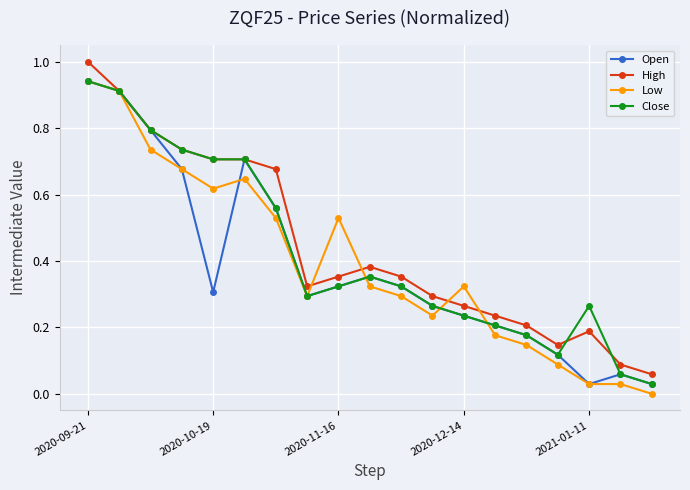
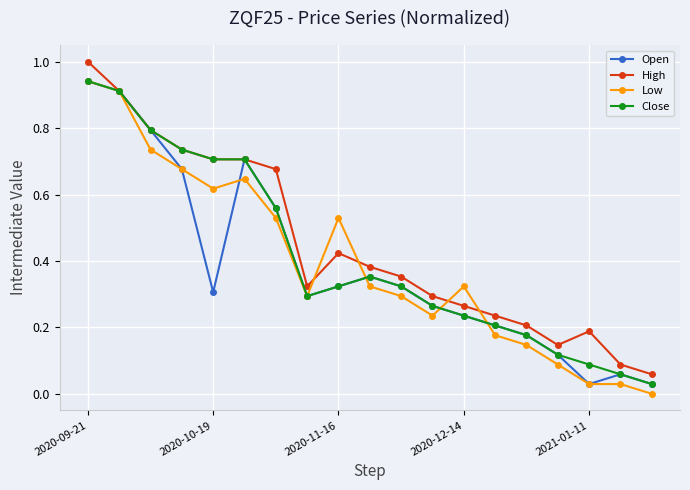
High, 2020-11-16: 0.35 -> 0.42
Close, 2021-01-11: 0.26 -> 0.09
